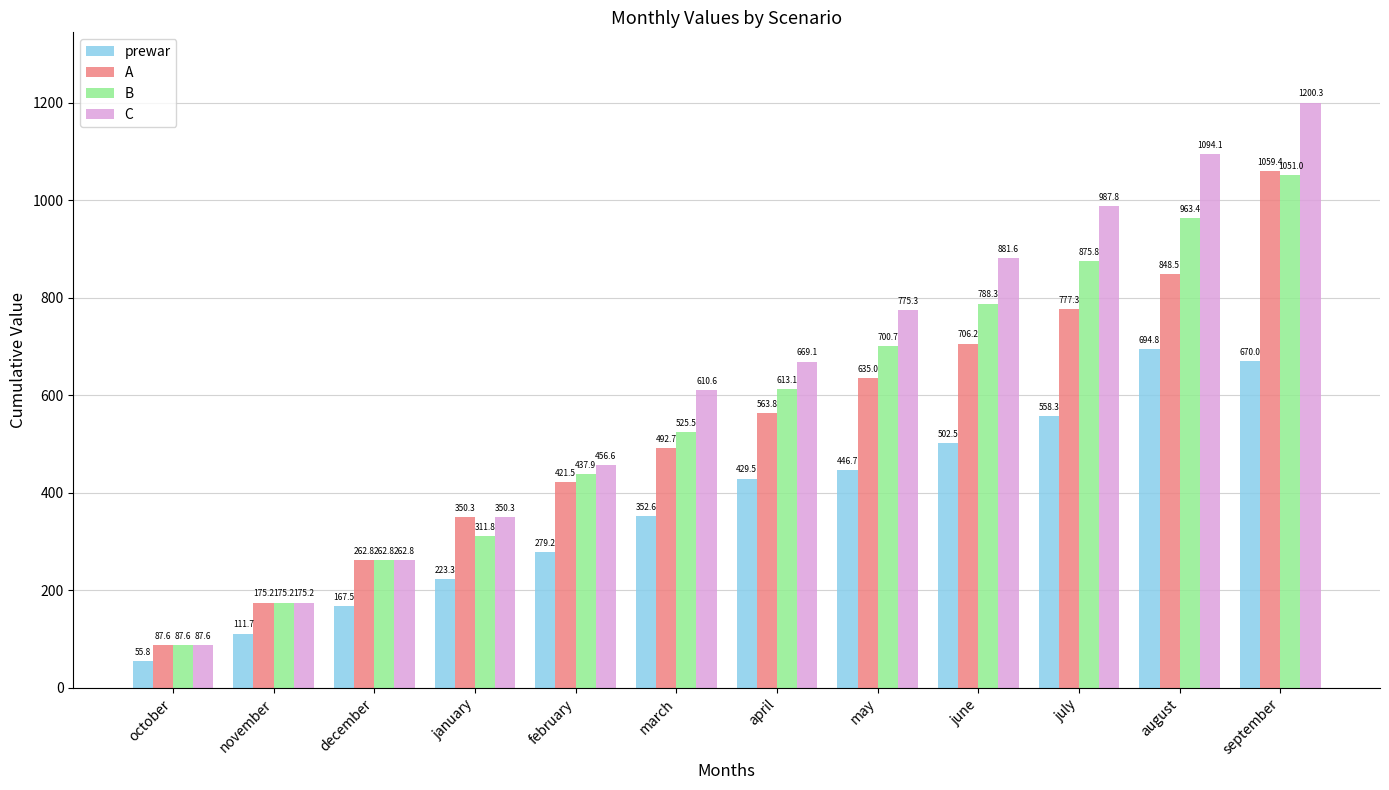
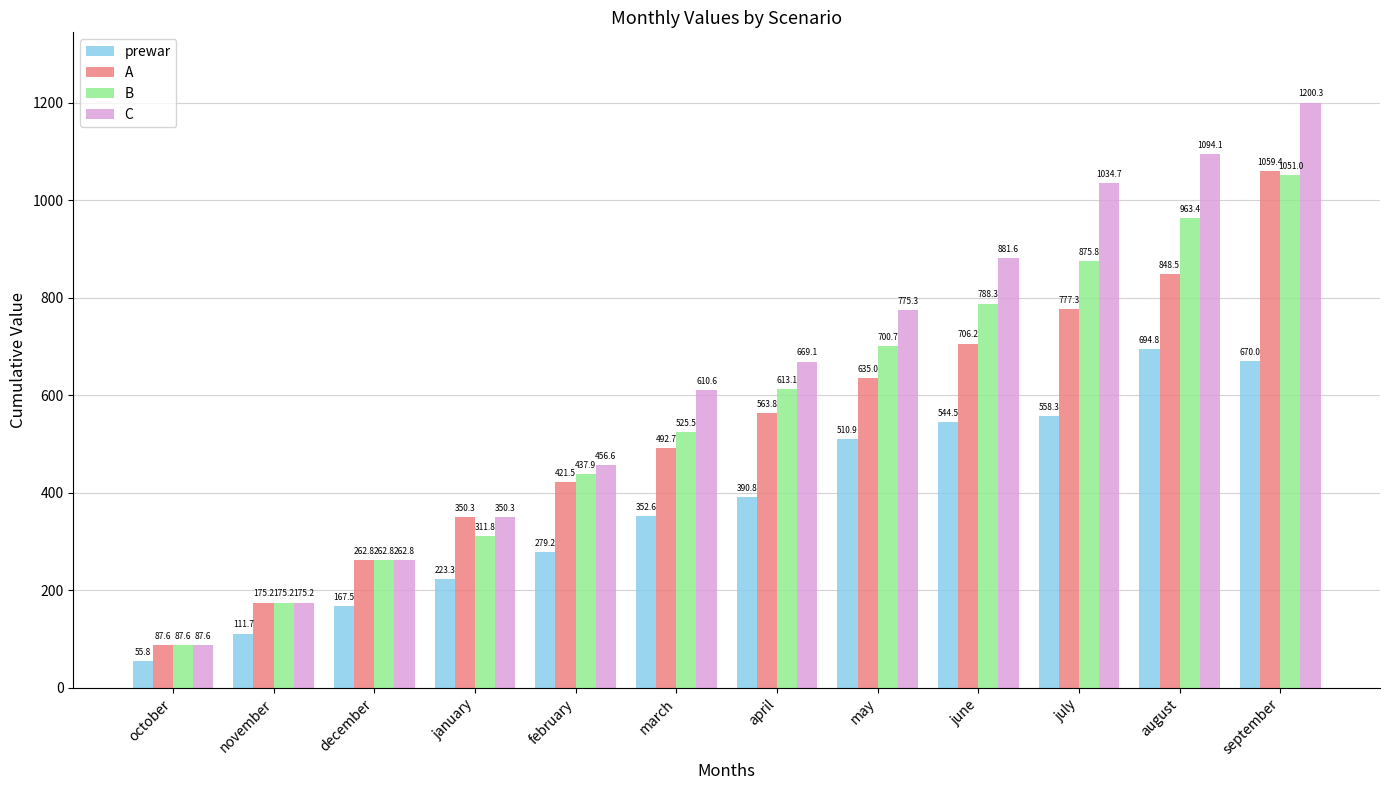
prewar, april: 429.5 -> 390.8
prewar, may: 446.7 -> 510.9
prewar, june: 502.5 -> 544.5
C, july: 987.8 -> 1034.7
